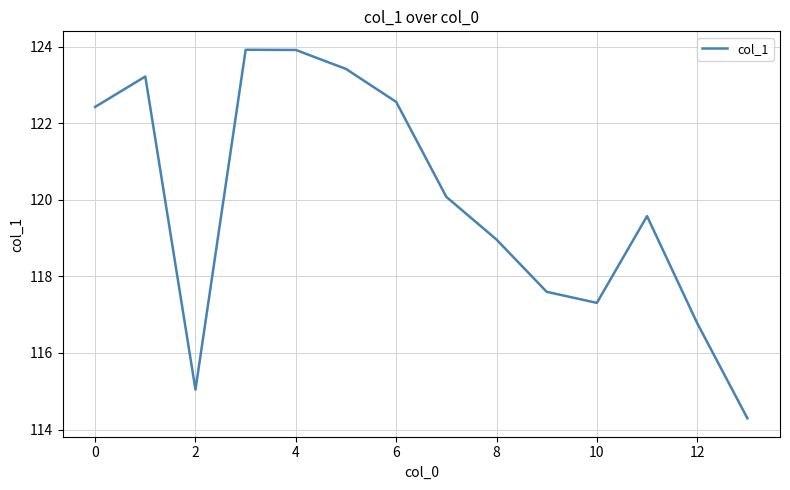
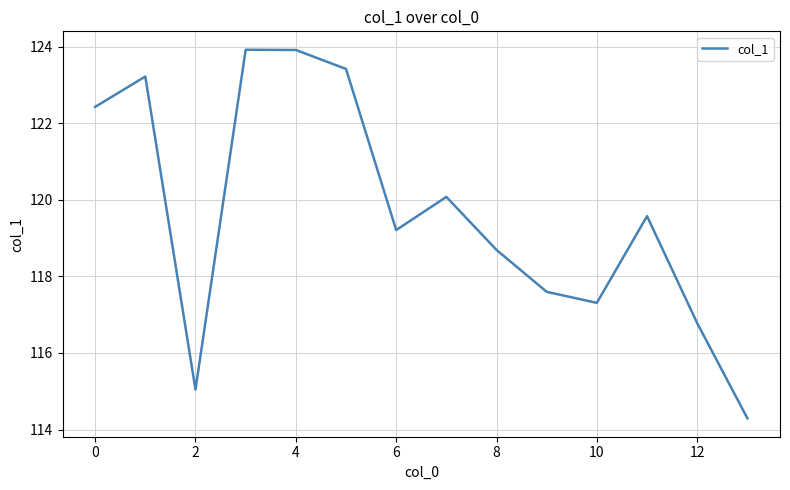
6: 122.6 -> 119.2
8: 119.0 -> 118.7
